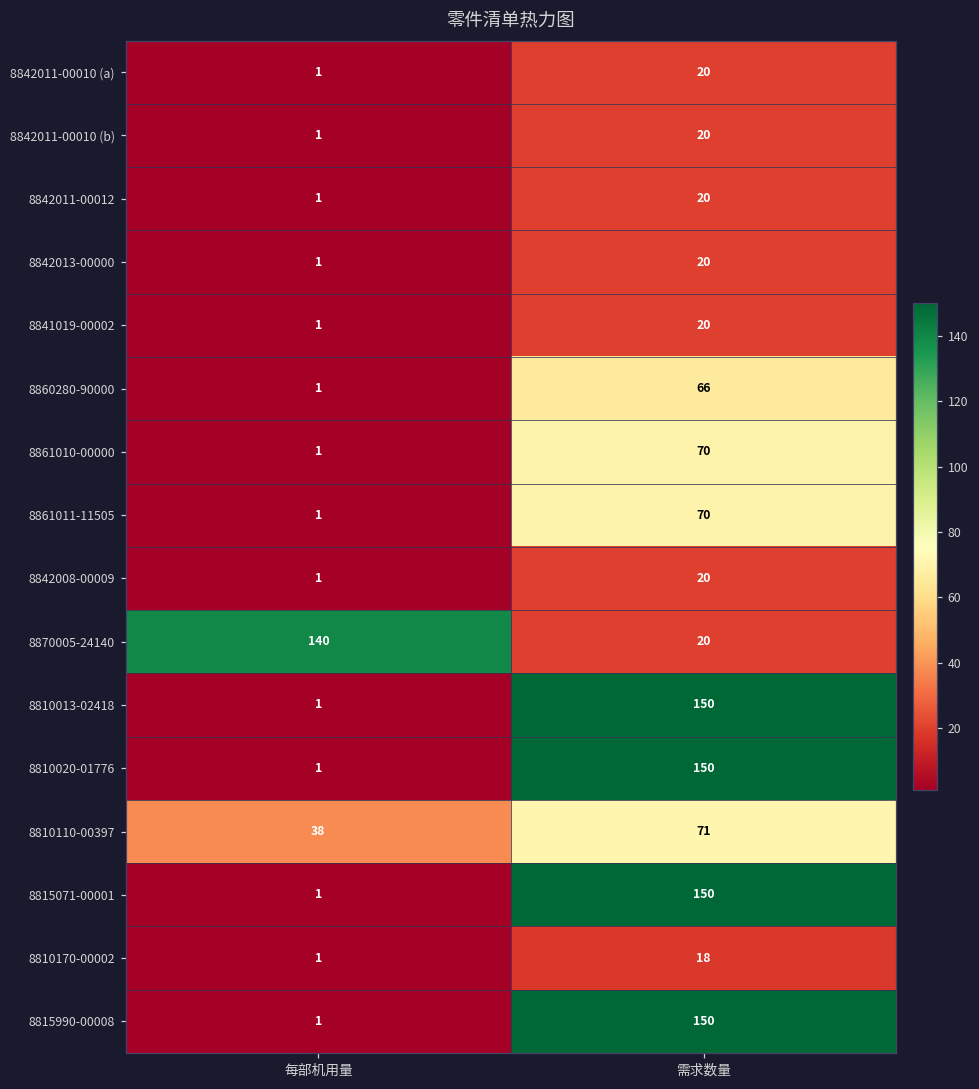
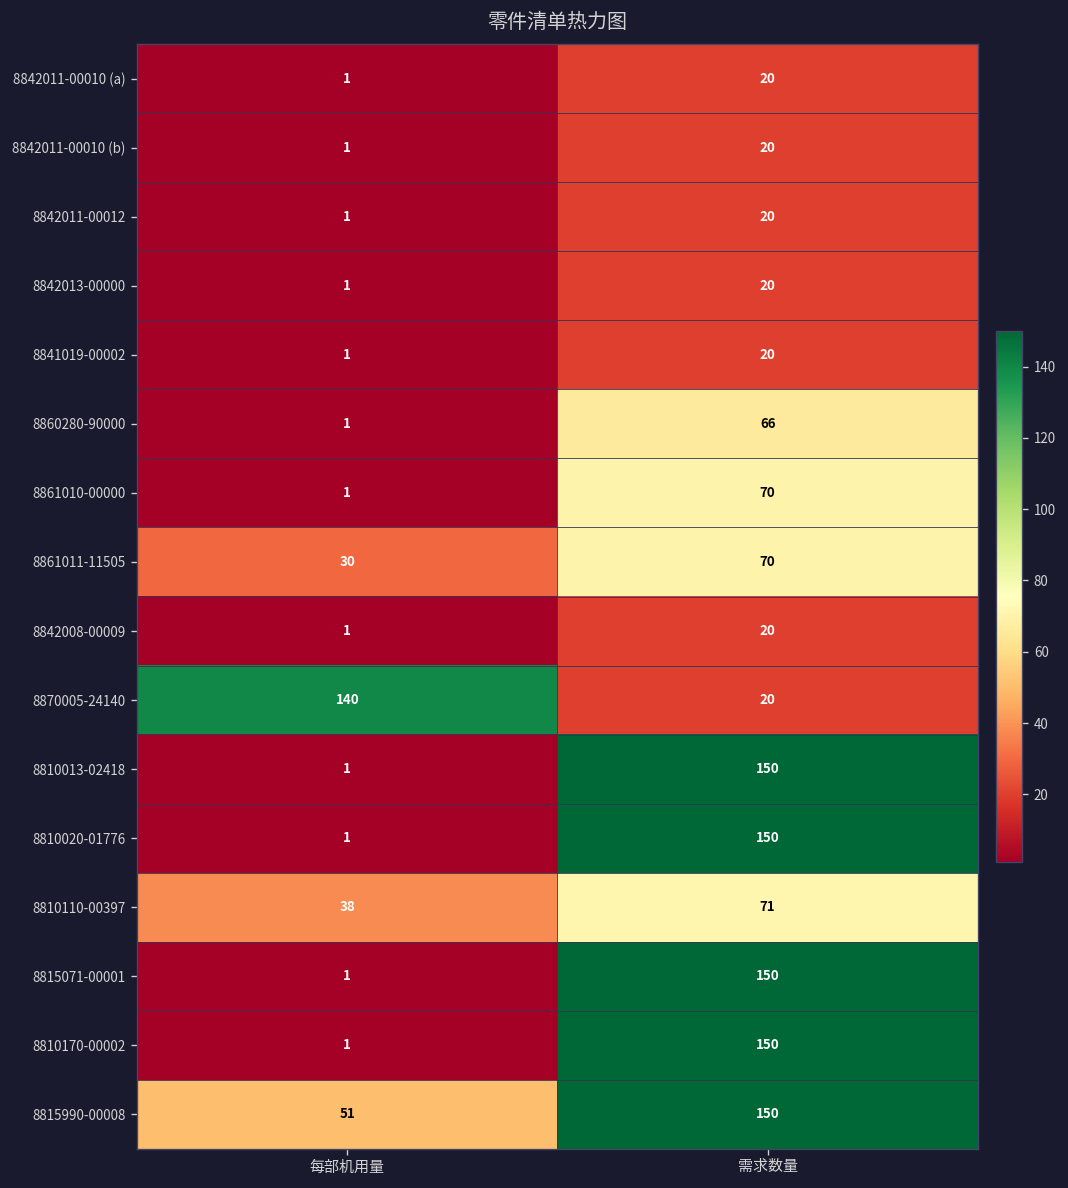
8861011-11505, 每部机用量: 1 -> 30
8810170-00002, 需求数量: 18 -> 150
8815990-00008, 每部机用量: 1 -> 51
